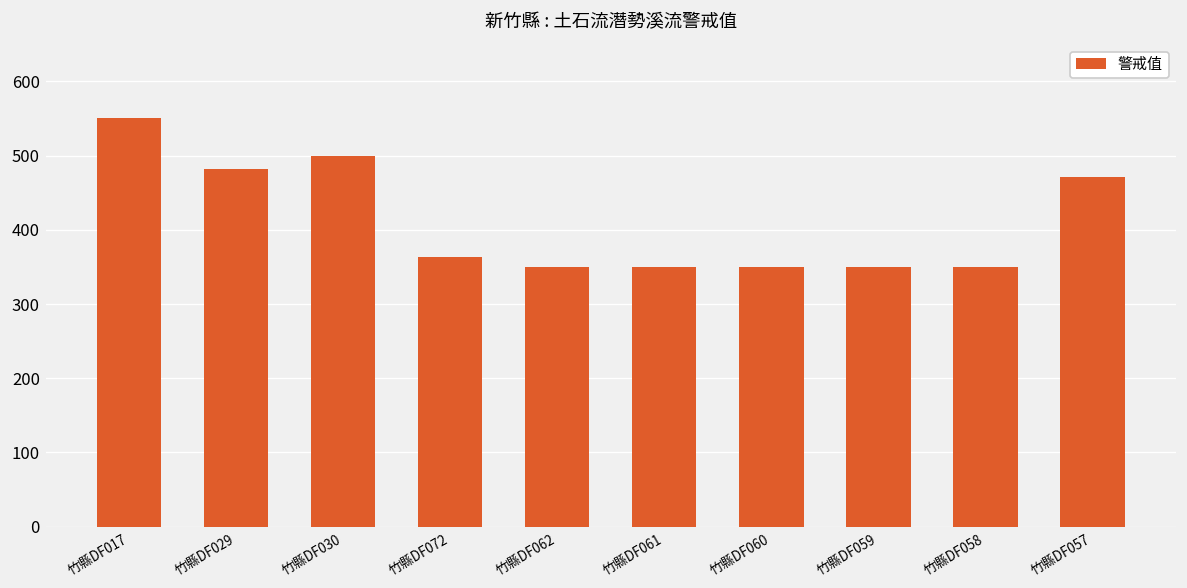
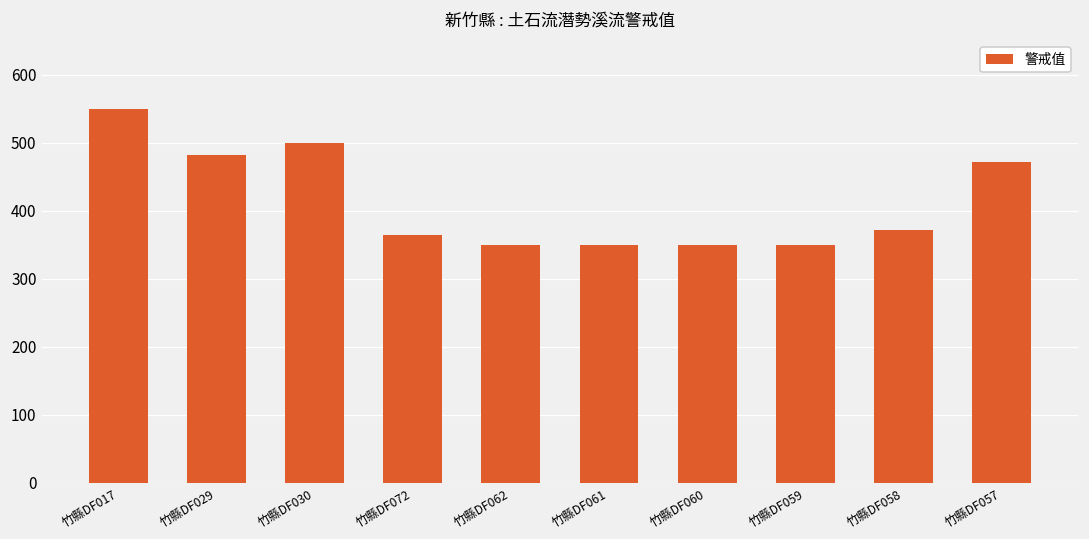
竹縣DF058: 350 -> 370
